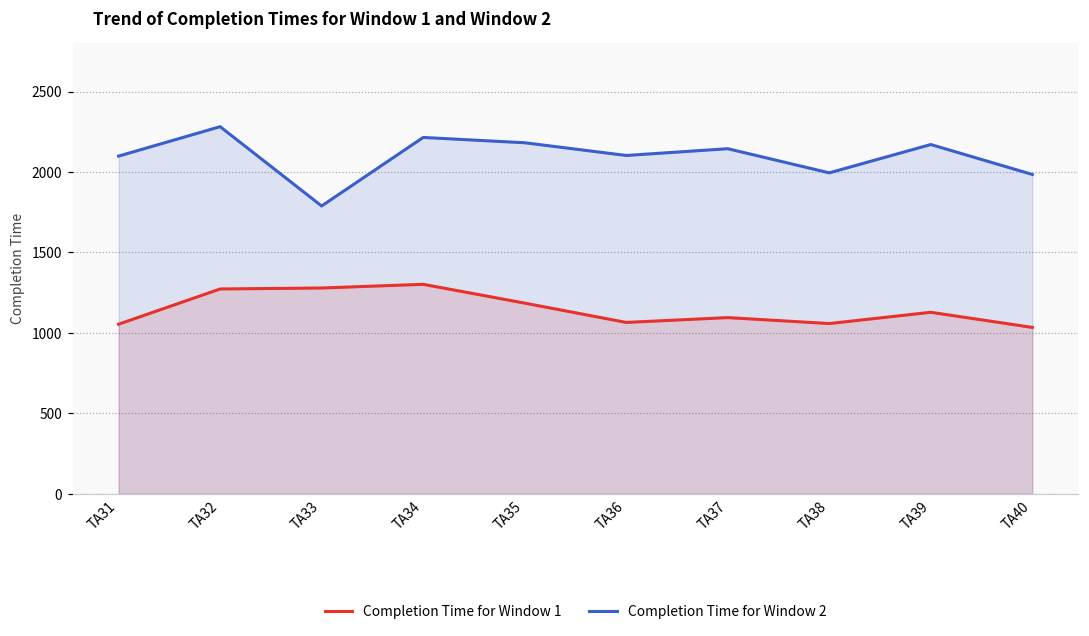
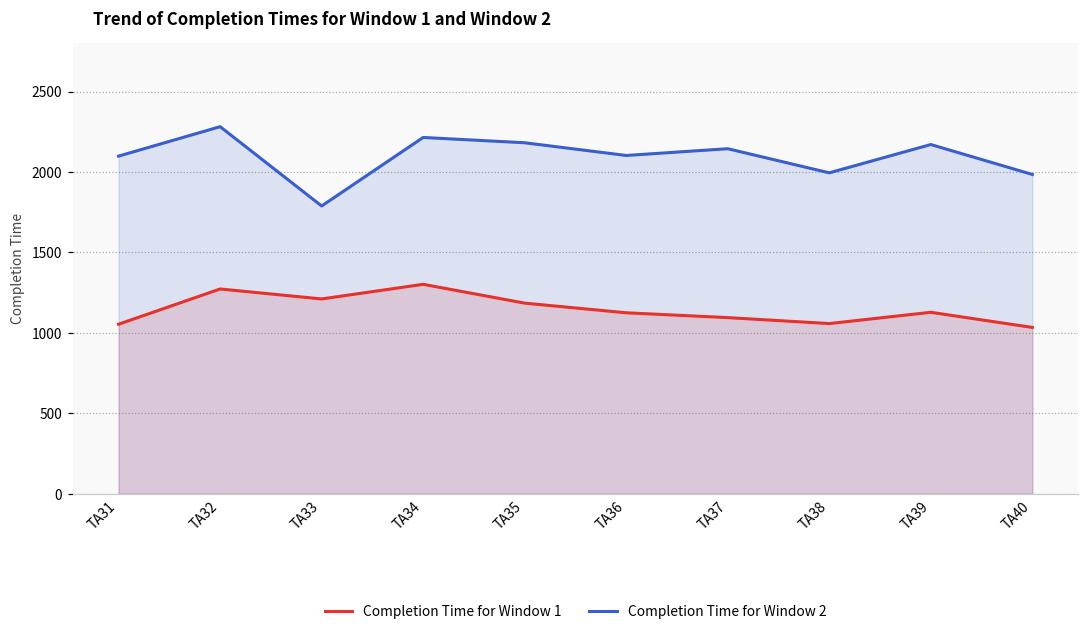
Completion Time for Window 1, TA33: 1280 -> 1210
Completion Time for Window 1, TA36: 1070 -> 1130
